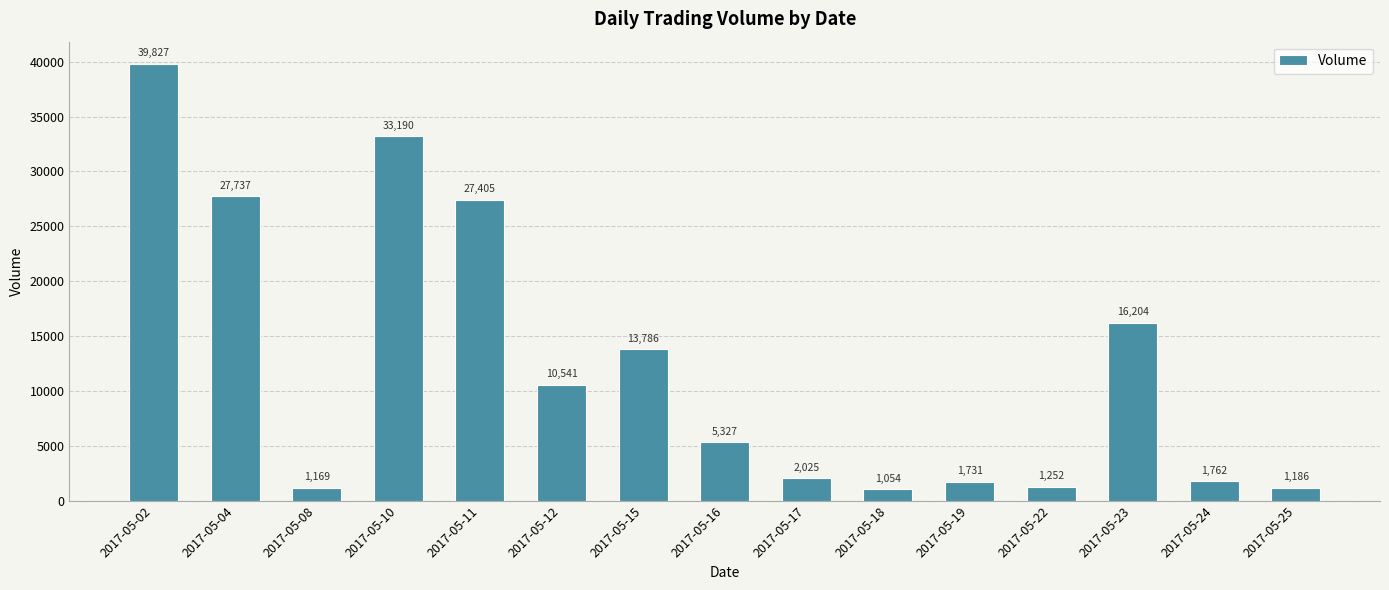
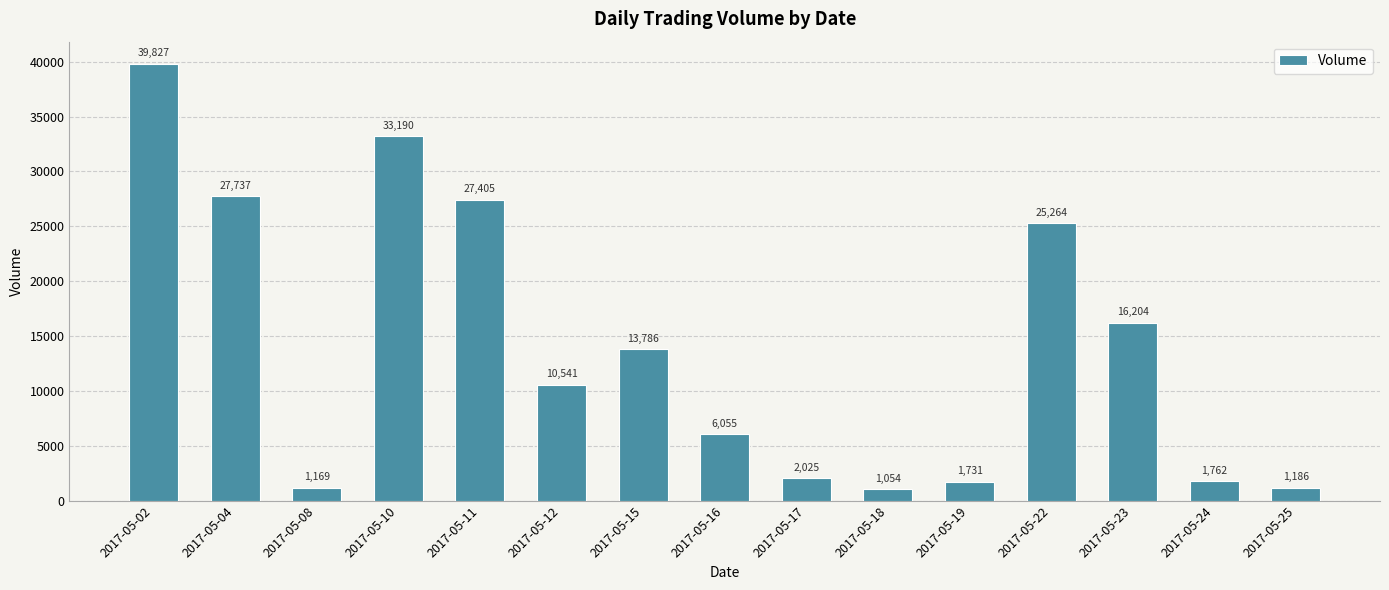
2017-05-16: 5,327 -> 6,055
2017-05-22: 1,252 -> 25,264
